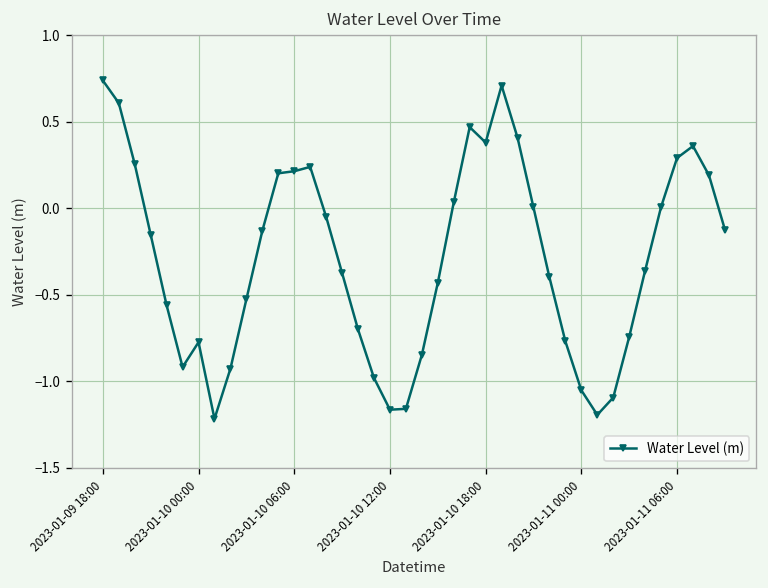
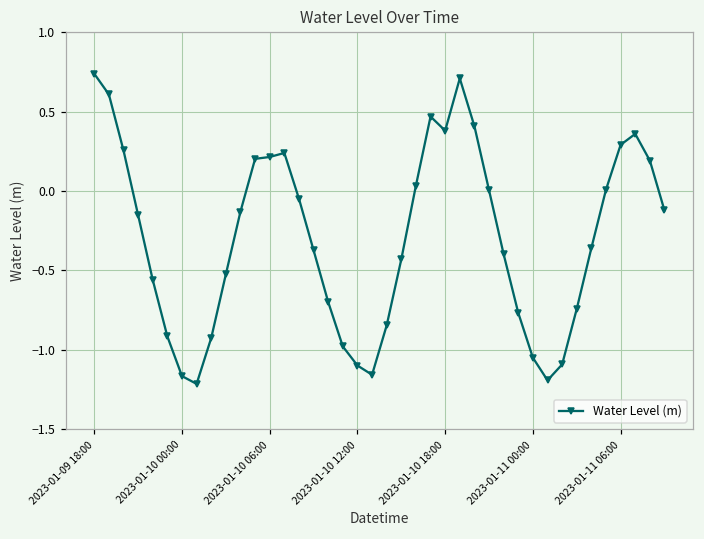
2023-01-10 00:00: -0.77 -> -1.17
2023-01-10 12:00: -1.16 -> -1.10
